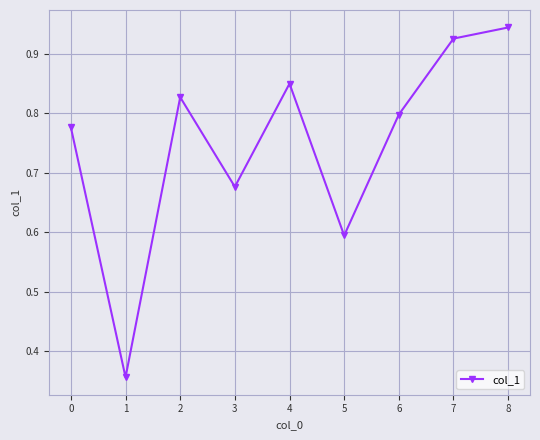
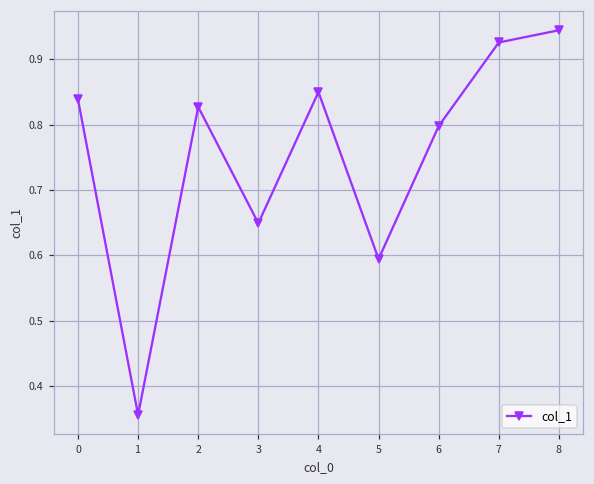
0: 0.78 -> 0.84
3: 0.68 -> 0.65
